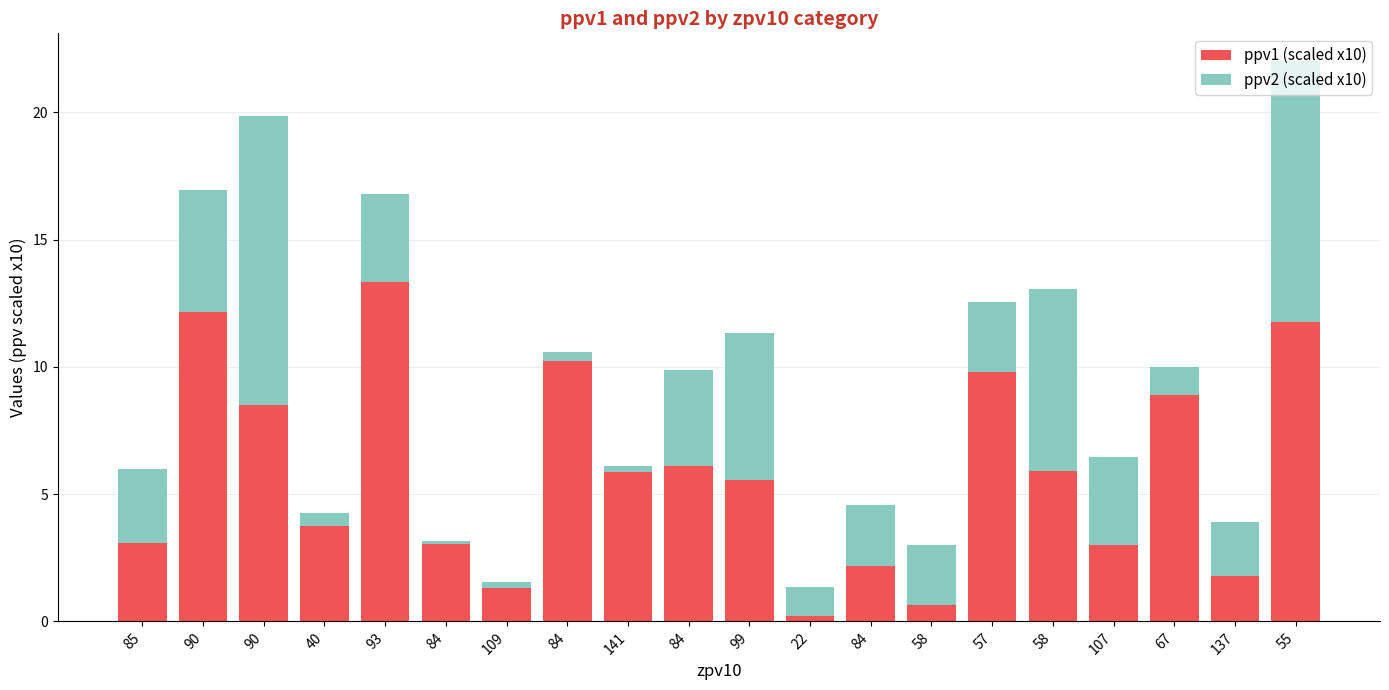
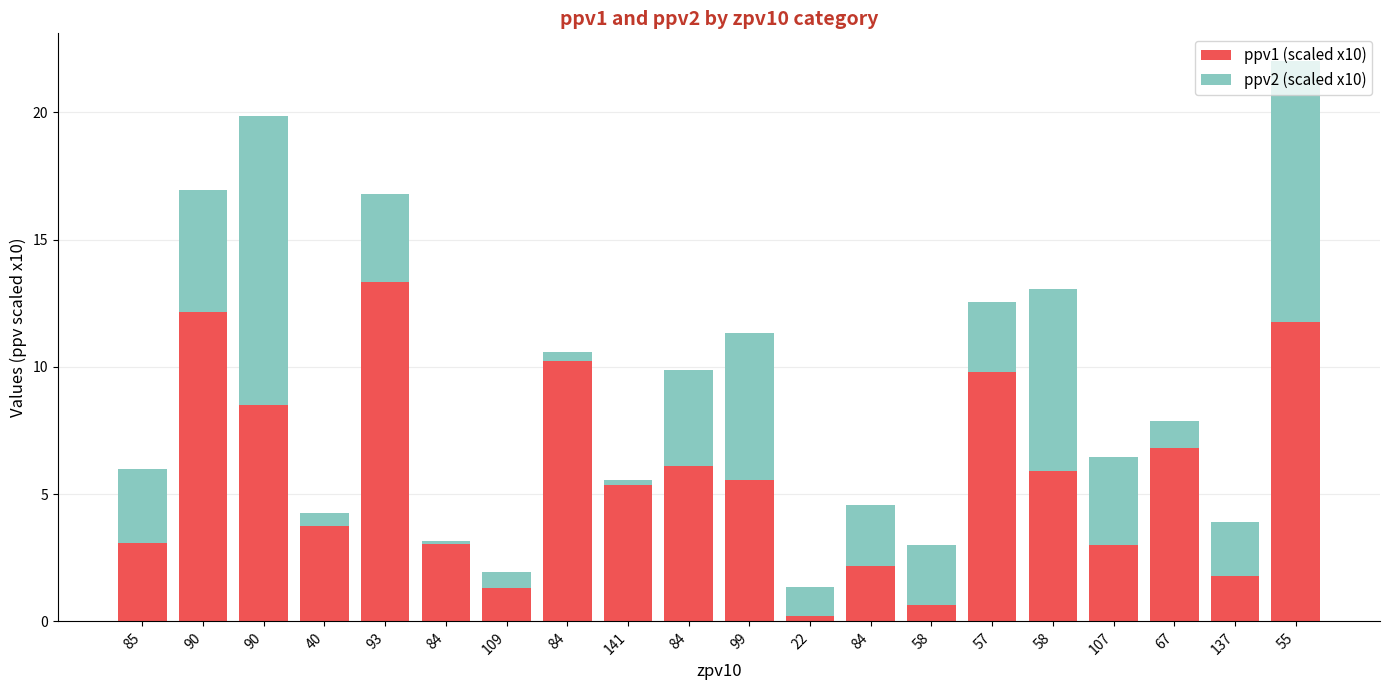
ppv2 (scaled x10), 109: 0.2 -> 0.6
ppv1 (scaled x10), 141: 5.9 -> 5.4
ppv1 (scaled x10), 67: 8.9 -> 6.8
